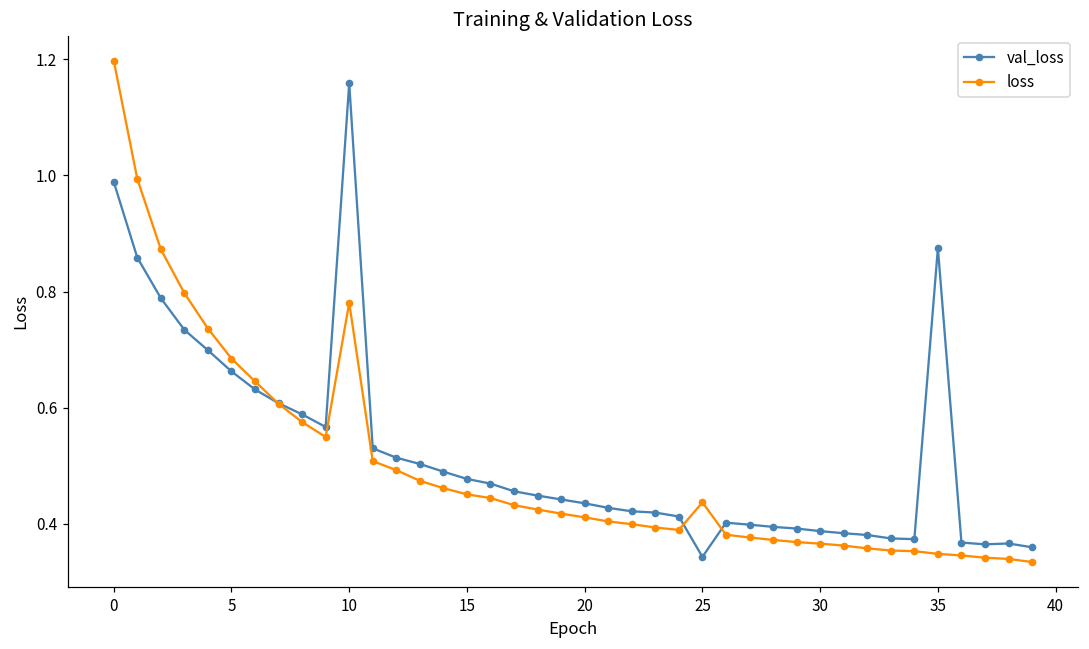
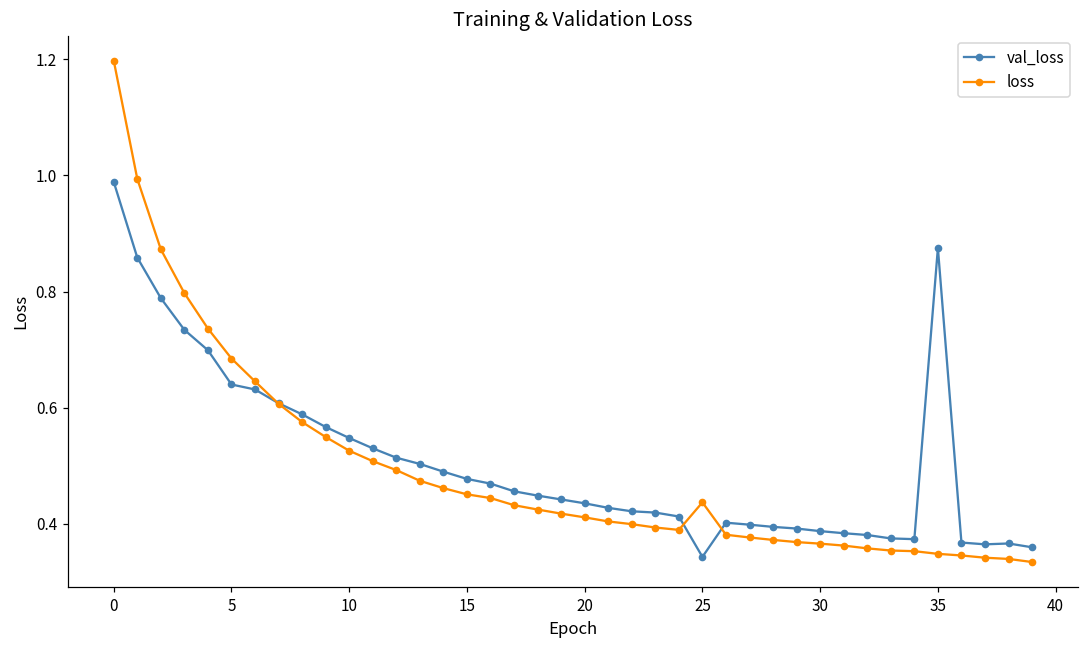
val_loss, 5: 0.66 -> 0.64
val_loss, 10: 1.16 -> 0.55
loss, 10: 0.78 -> 0.53
